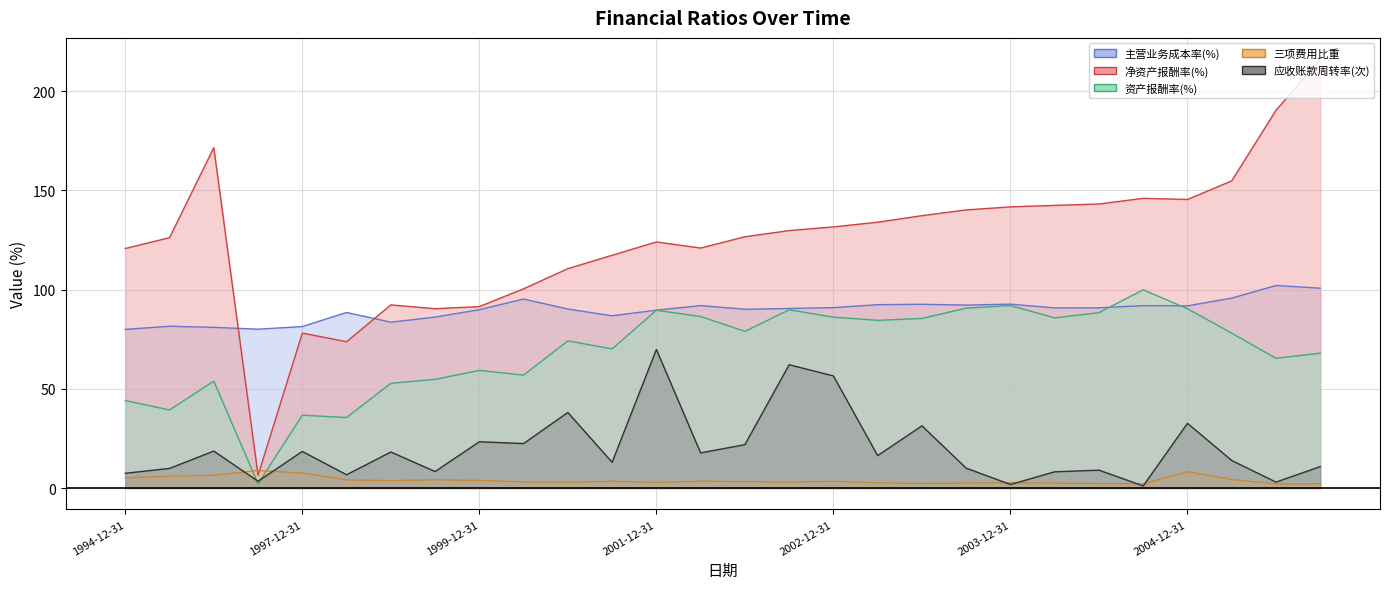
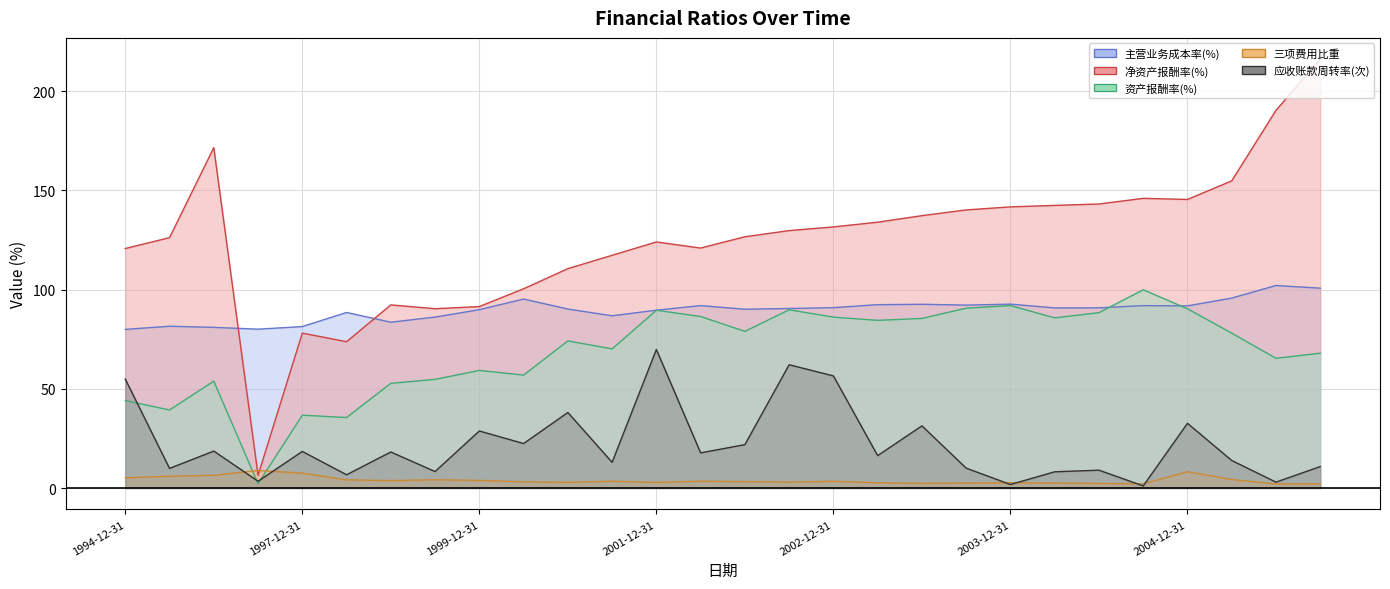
应收账款周转率(次), 1994-12-31: 7 -> 55
应收账款周转率(次), 1999-12-31: 23 -> 29
